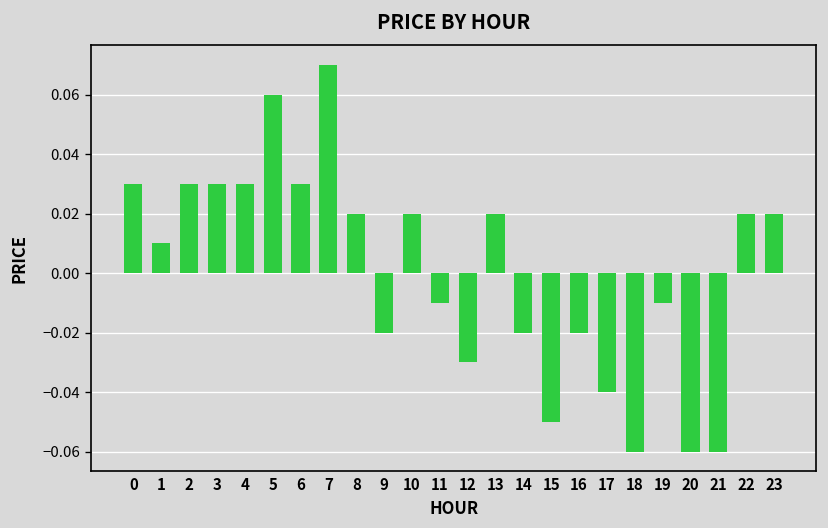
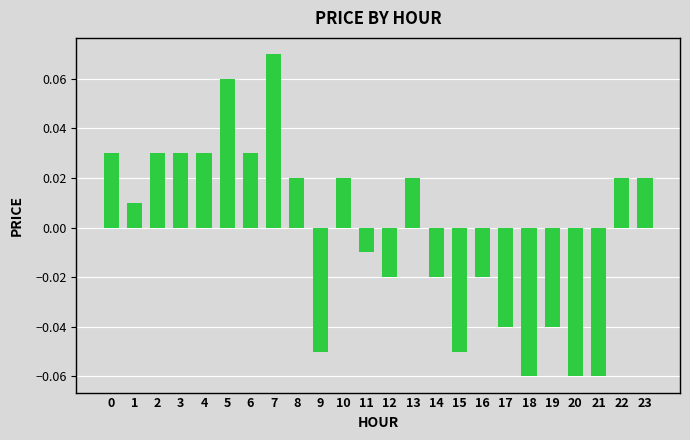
9: -0.02 -> -0.05
12: -0.03 -> -0.02
19: -0.01 -> -0.04
